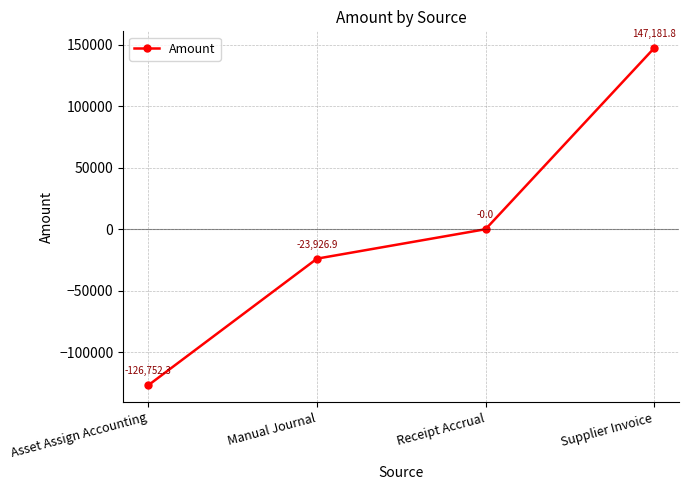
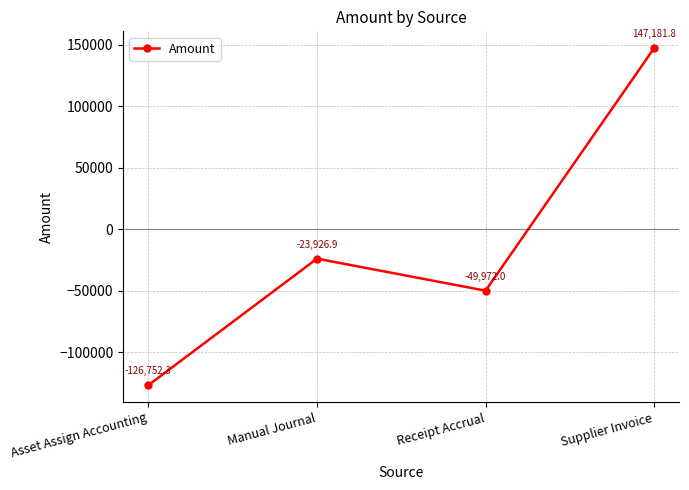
Receipt Accrual: -0.0 -> -49,972.0
